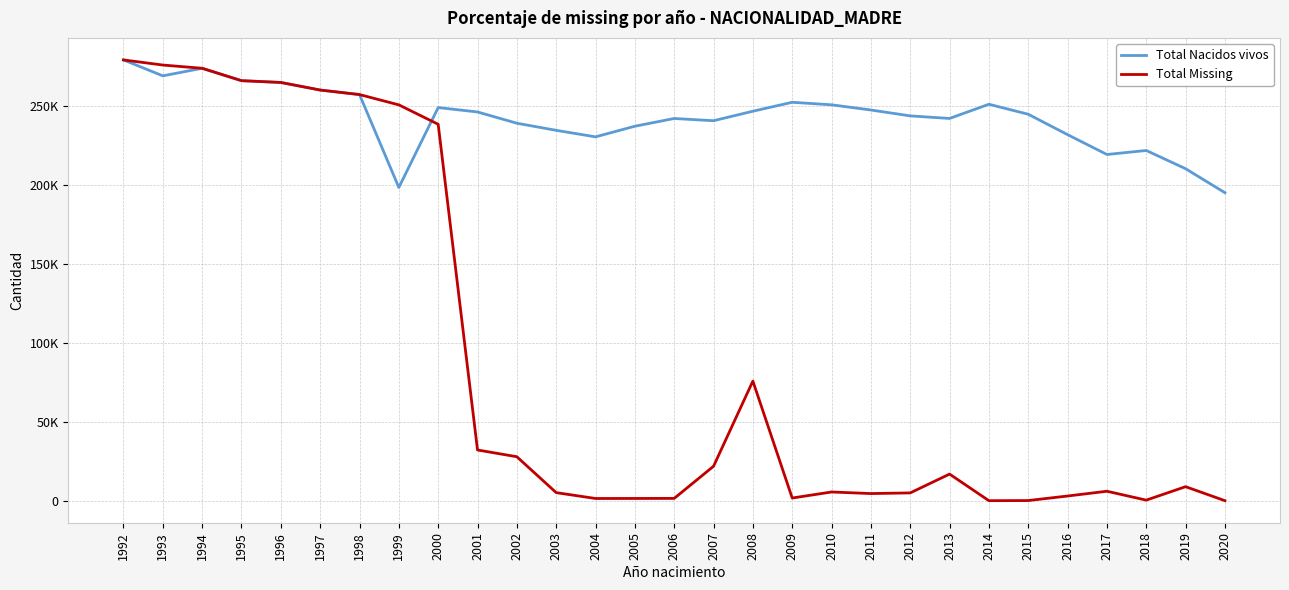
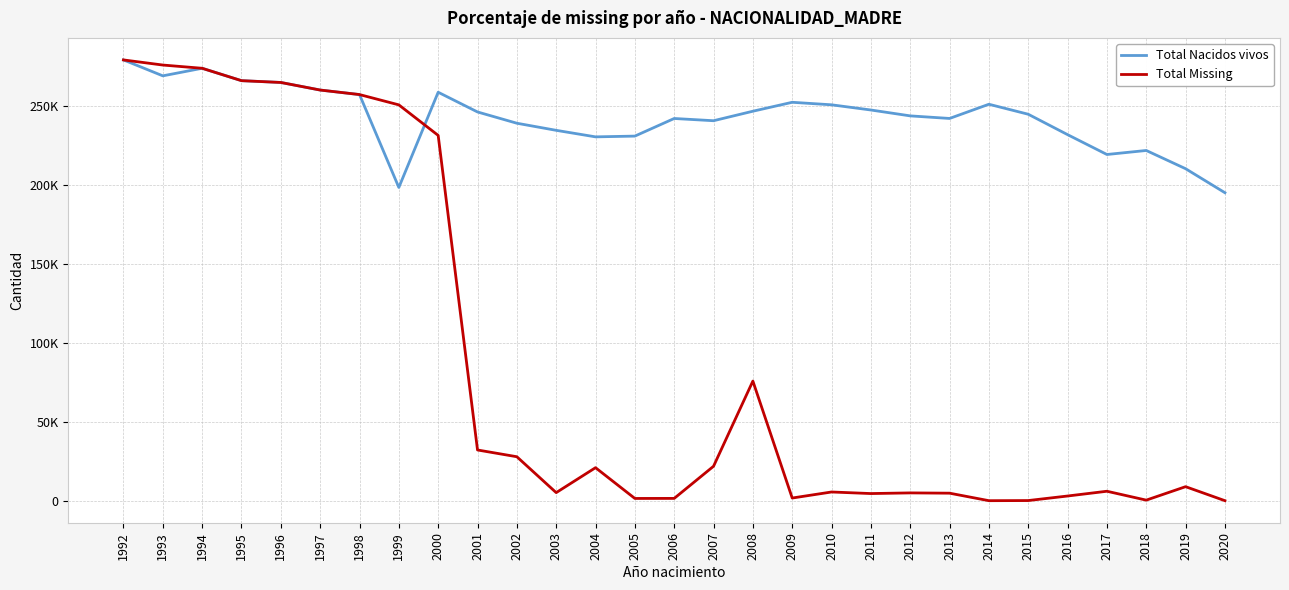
Total Nacidos vivos, 2000: 249000 -> 259000
Total Missing, 2000: 238000 -> 231000
Total Missing, 2004: 1000 -> 21000
Total Nacidos vivos, 2005: 237000 -> 231000
Total Missing, 2013: 17000 -> 5000
